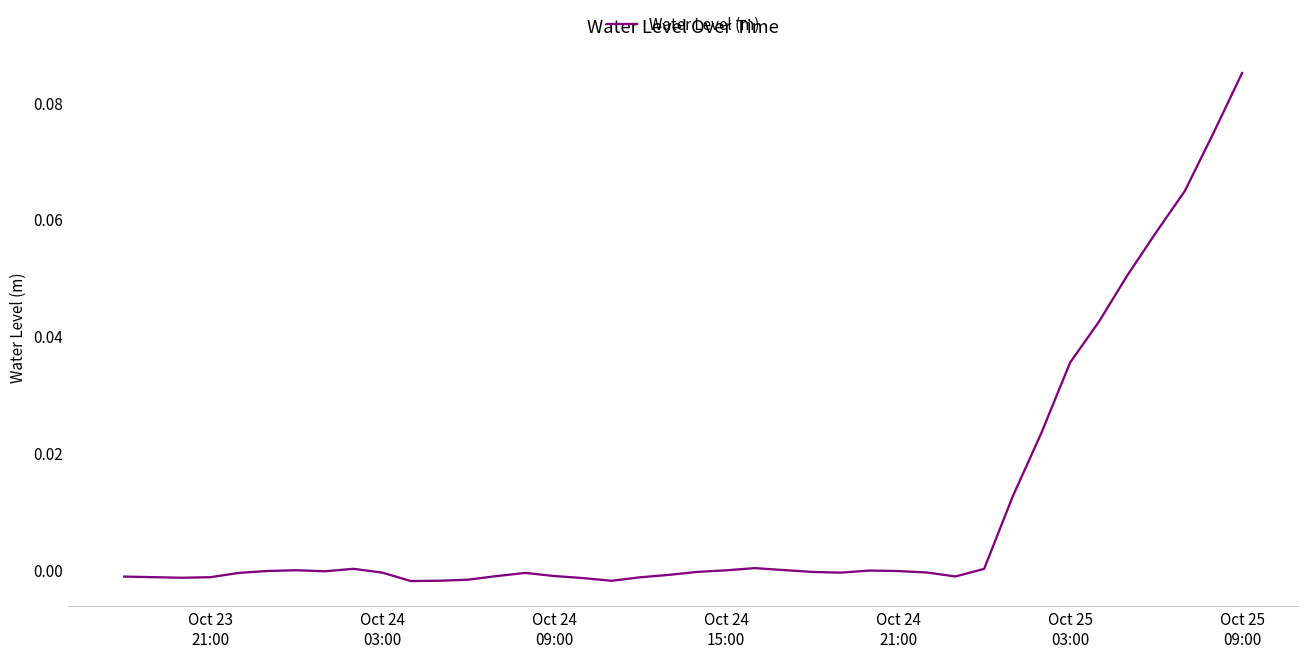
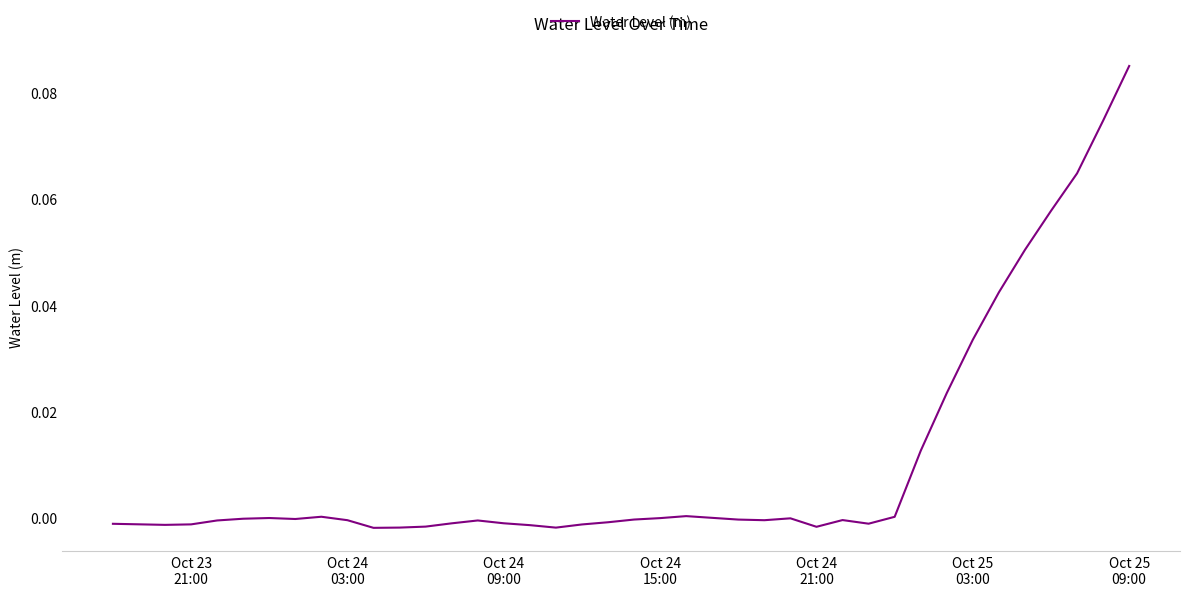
Oct 24 21:00: 0.000 -> -0.002
Oct 25 03:00: 0.036 -> 0.034
